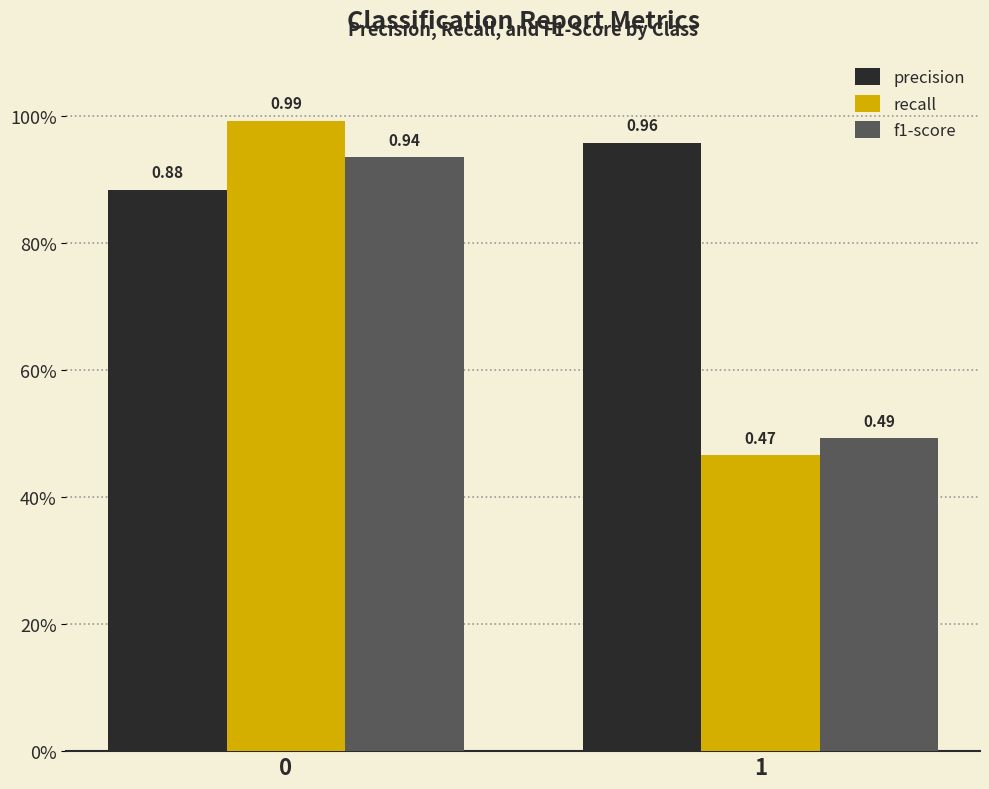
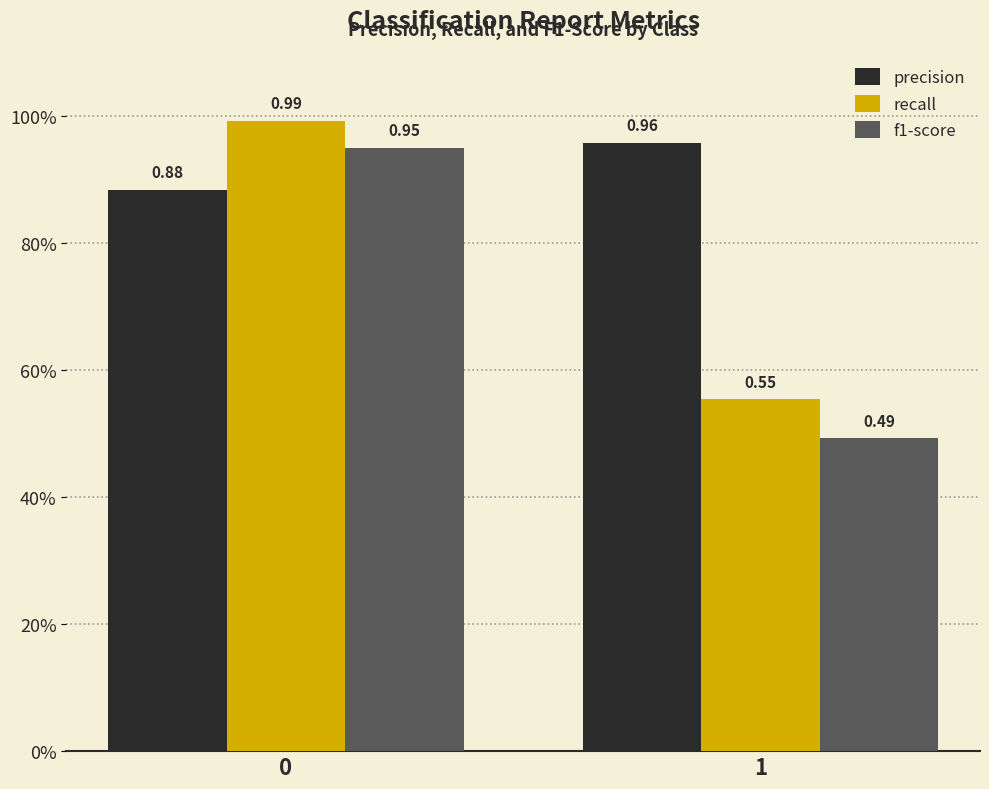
f1-score, 0: 0.94 -> 0.95
recall, 1: 0.47 -> 0.55
